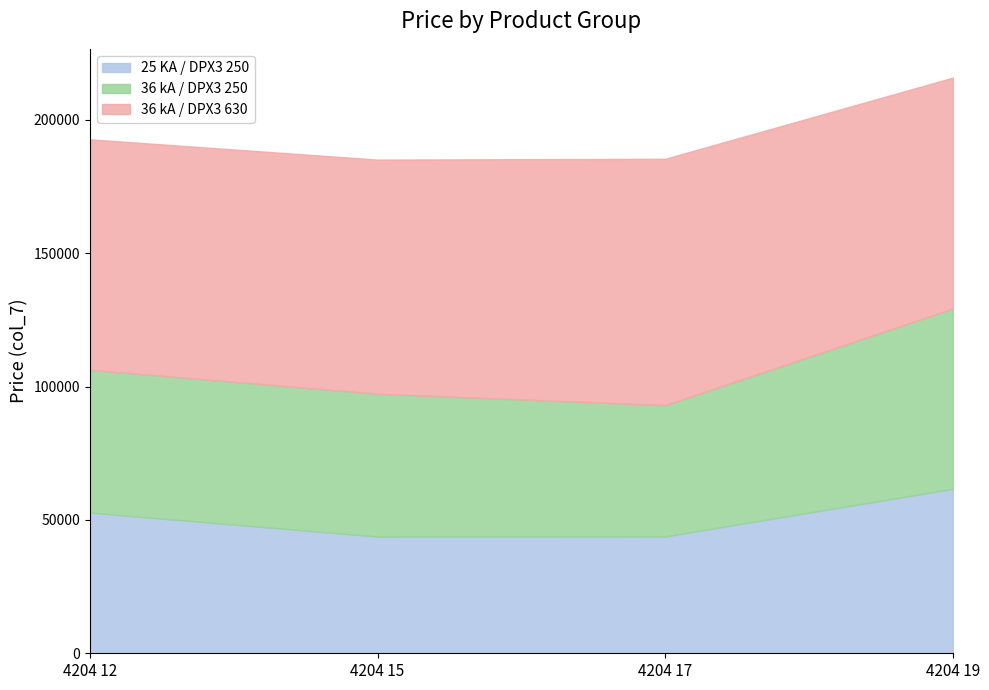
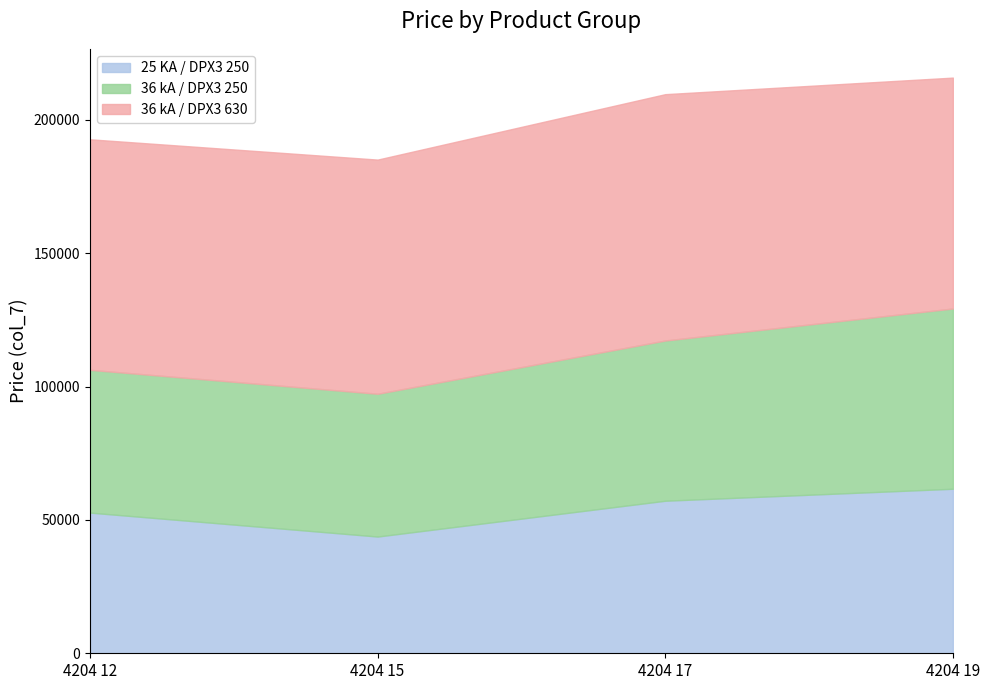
25 KA / DPX3 250, 4204 17: 44000 -> 57000
36 kA / DPX3 250, 4204 17: 49000 -> 60000
